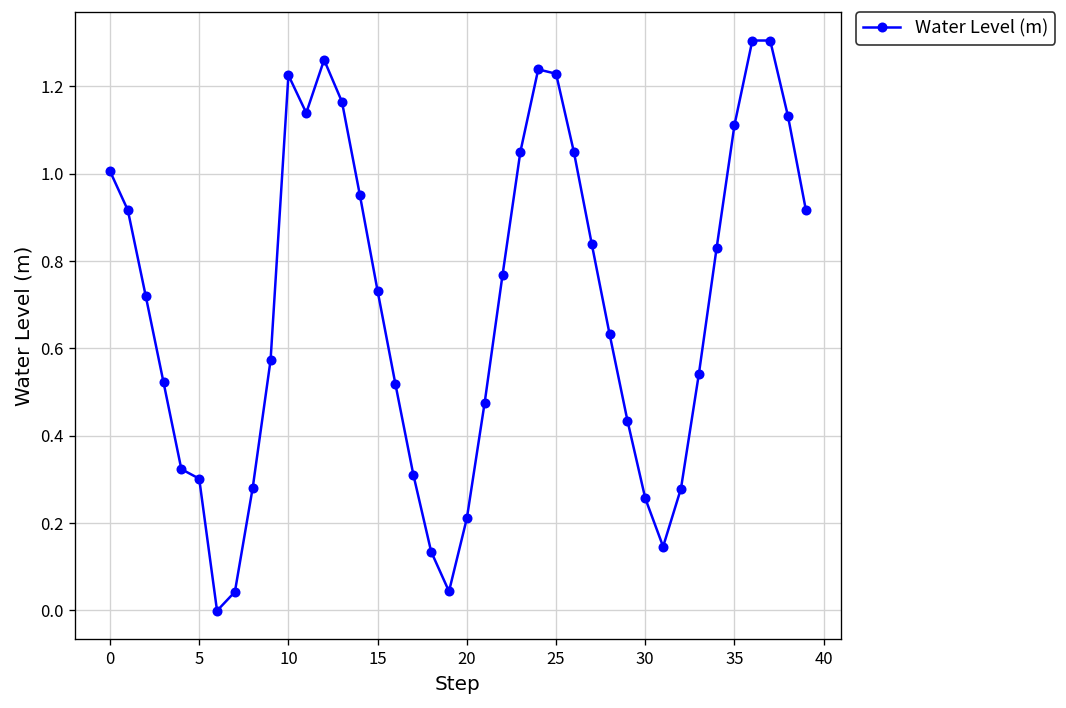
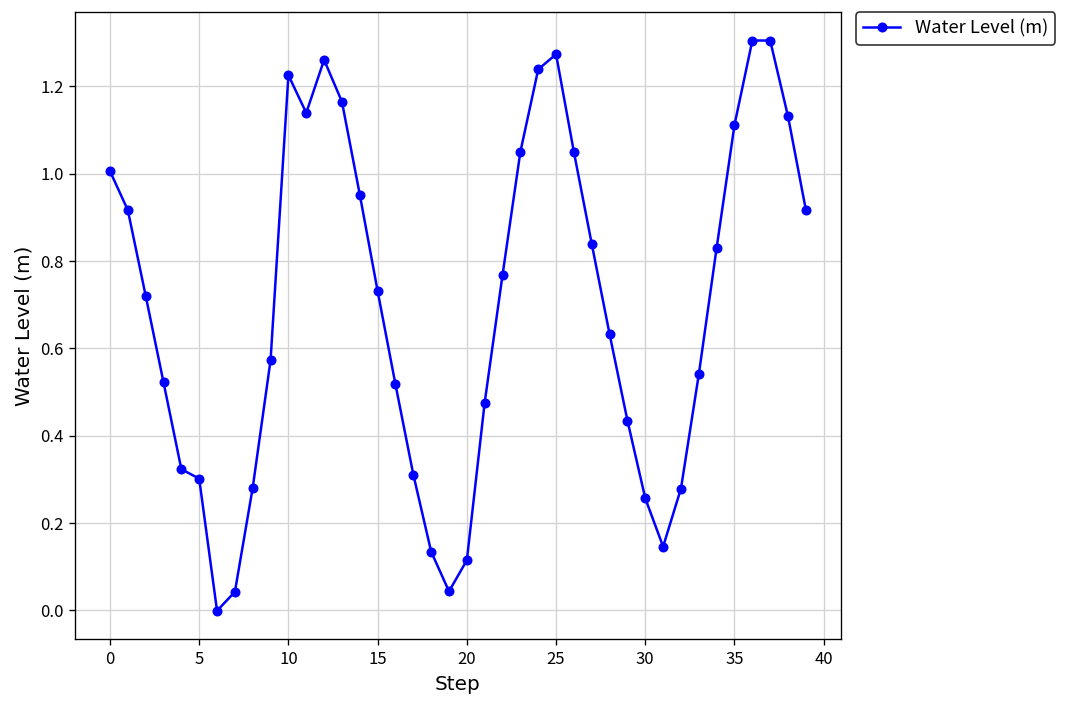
20: 0.21 -> 0.11
25: 1.23 -> 1.27
